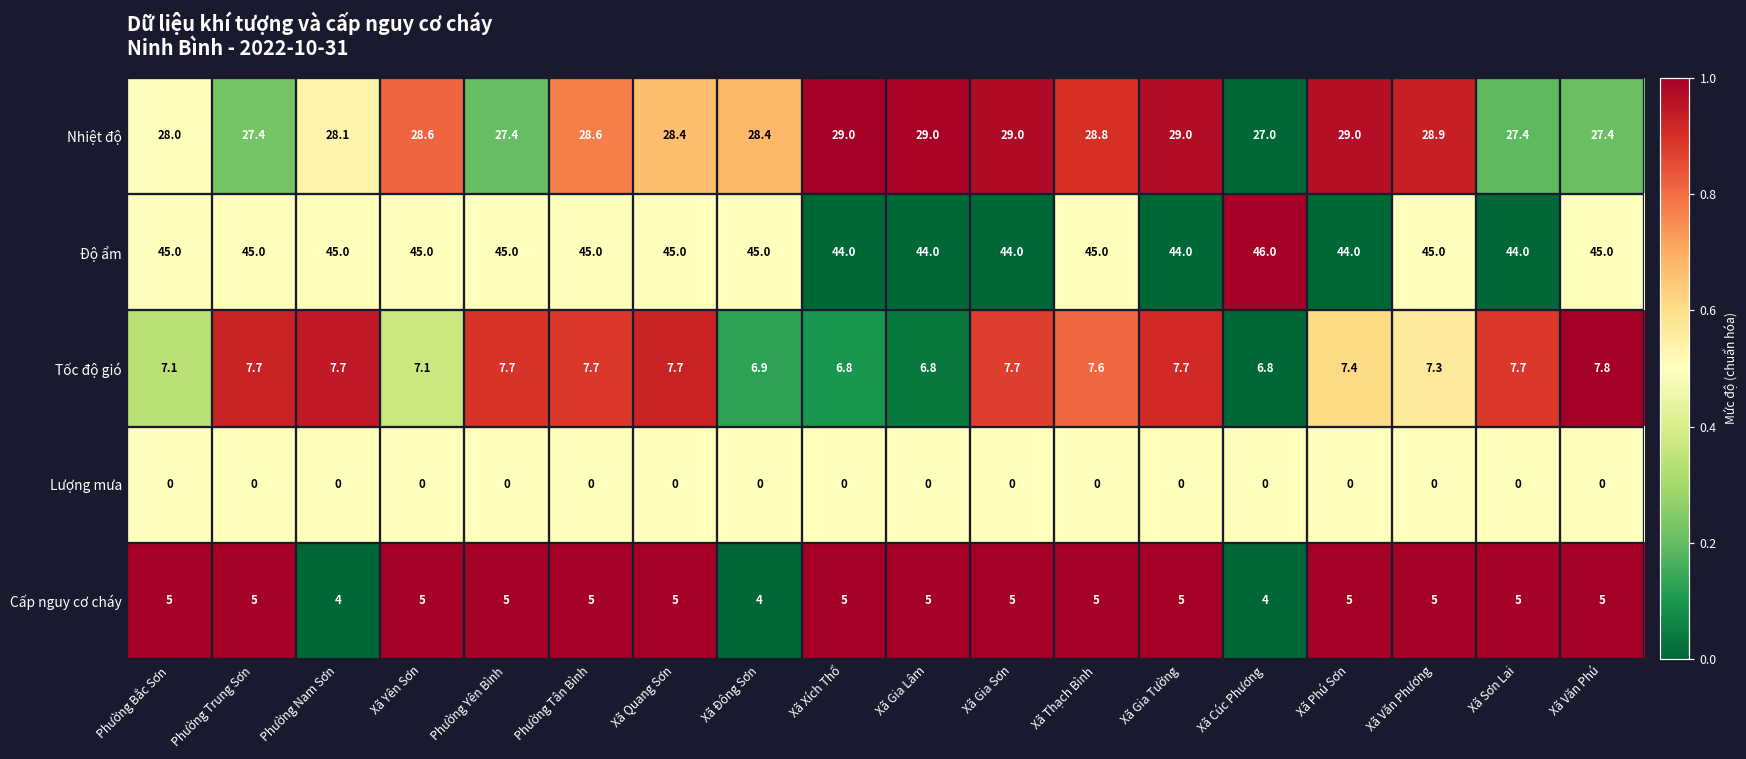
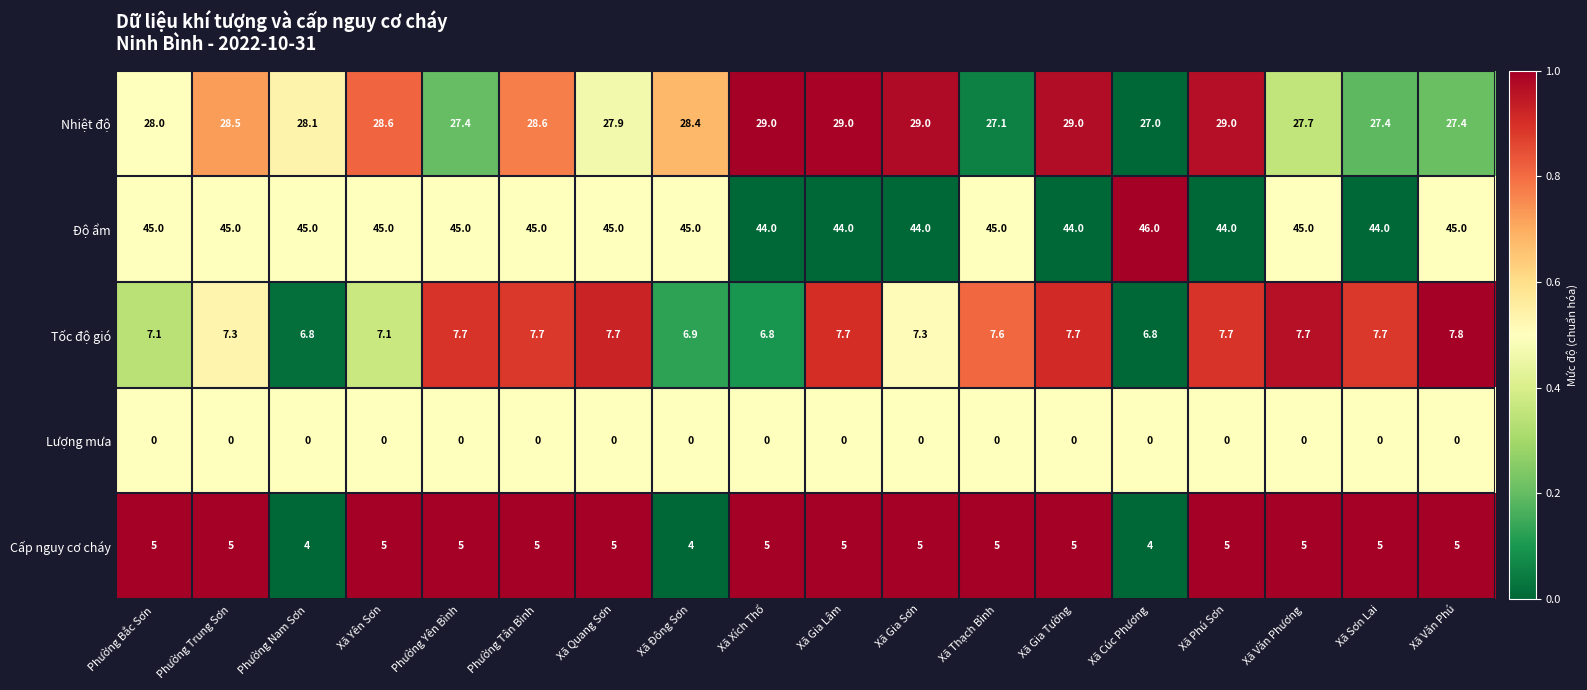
Nhiệt độ, Phường Trung Sơn: 27.4 -> 28.5
Nhiệt độ, Xã Quang Sơn: 28.4 -> 27.9
Nhiệt độ, Xã Thạch Bình: 28.8 -> 27.1
Nhiệt độ, Xã Văn Phương: 28.9 -> 27.7
Tốc độ gió, Phường Trung Sơn: 7.7 -> 7.3
Tốc độ gió, Phường Nam Sơn: 7.7 -> 6.8
Tốc độ gió, Xã Gia Lâm: 6.8 -> 7.7
Tốc độ gió, Xã Gia Sơn: 7.7 -> 7.3
Tốc độ gió, Xã Phú Sơn: 7.4 -> 7.7
Tốc độ gió, Xã Văn Phương: 7.3 -> 7.7
